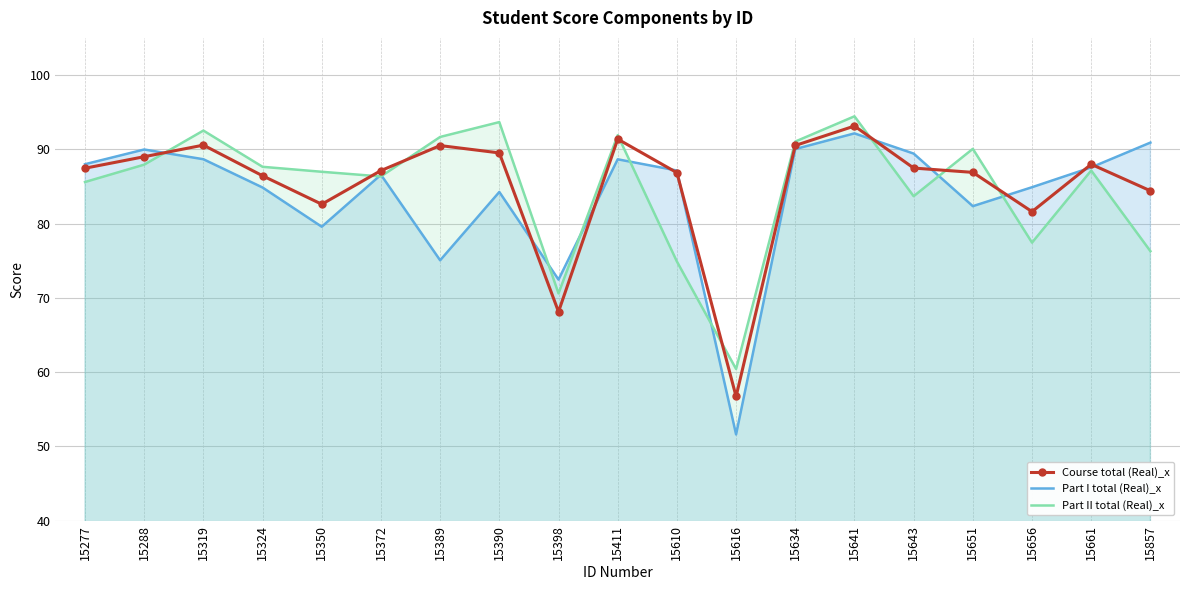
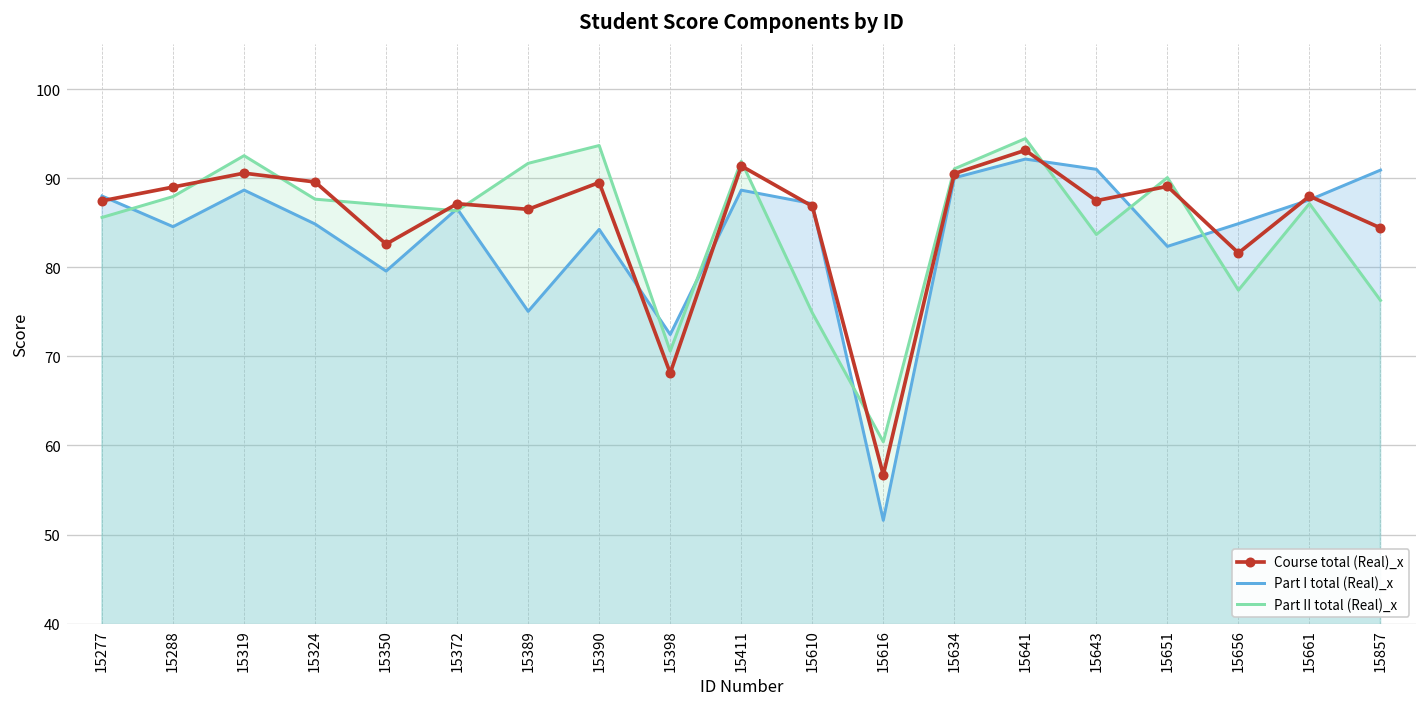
Part I total (Real)_x, 15288: 90 -> 85
Course total (Real)_x, 15324: 86 -> 90
Course total (Real)_x, 15389: 91 -> 87
Part I total (Real)_x, 15643: 89 -> 91
Course total (Real)_x, 15651: 87 -> 89
